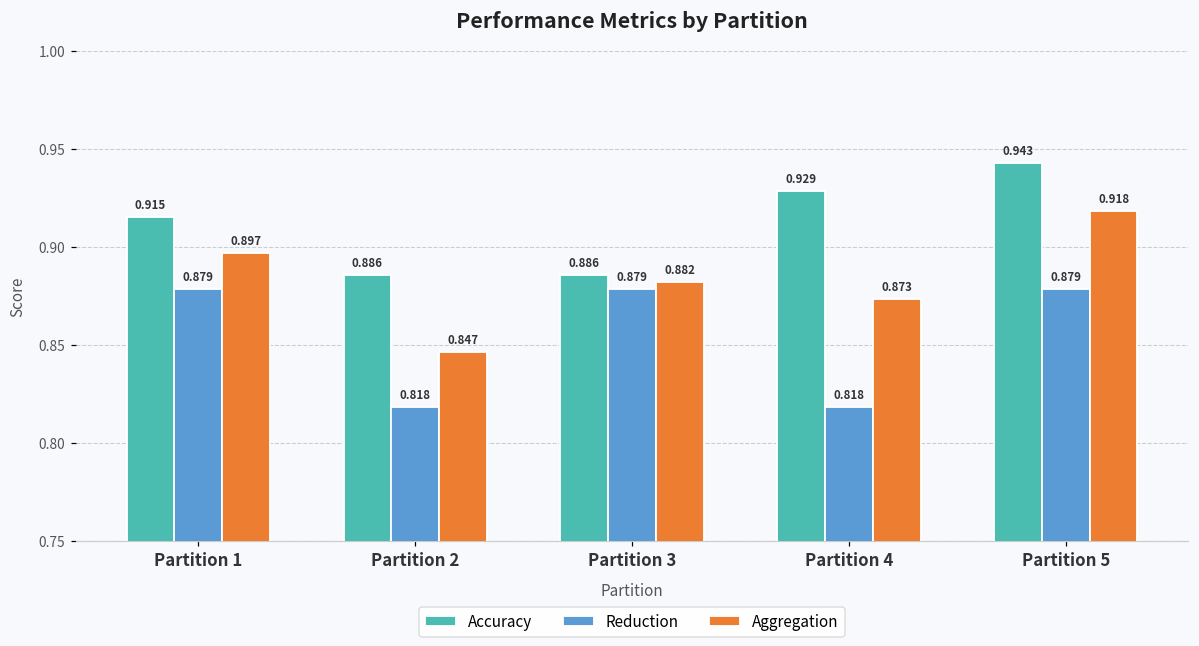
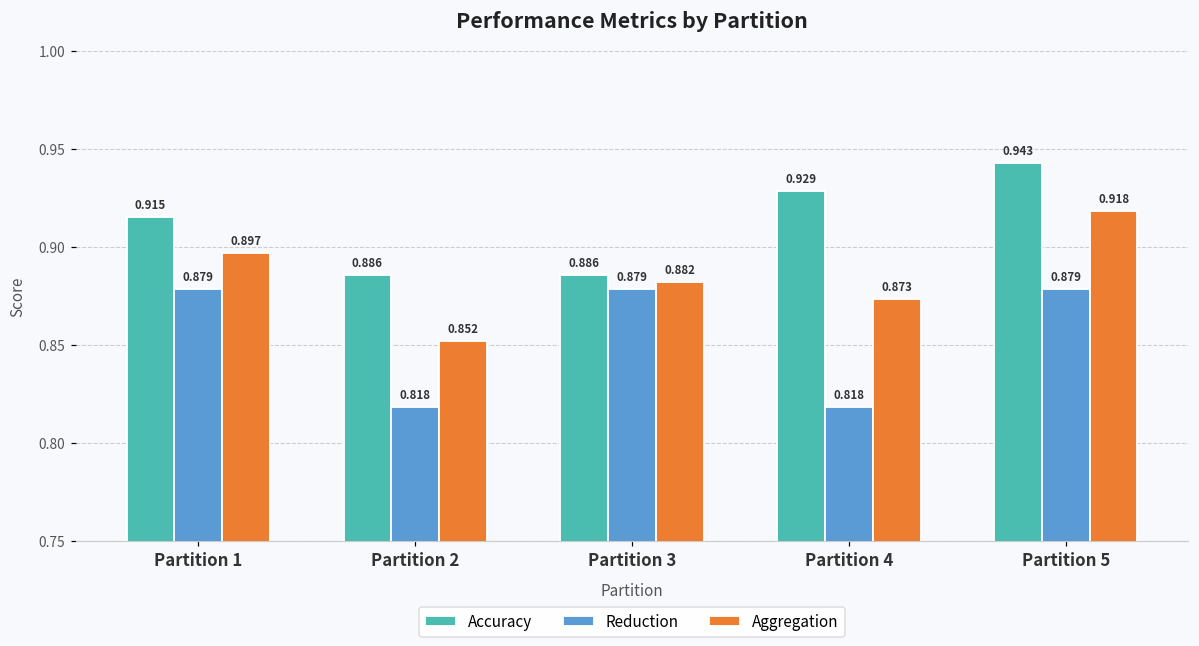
Aggregation, Partition 2: 0.847 -> 0.852
